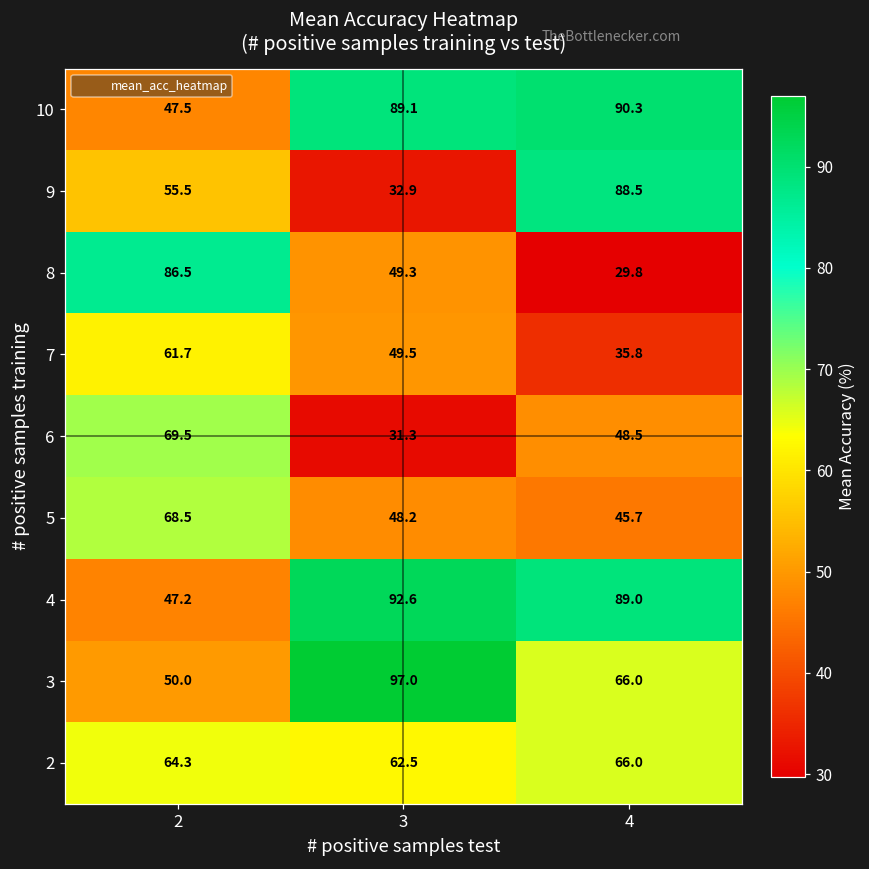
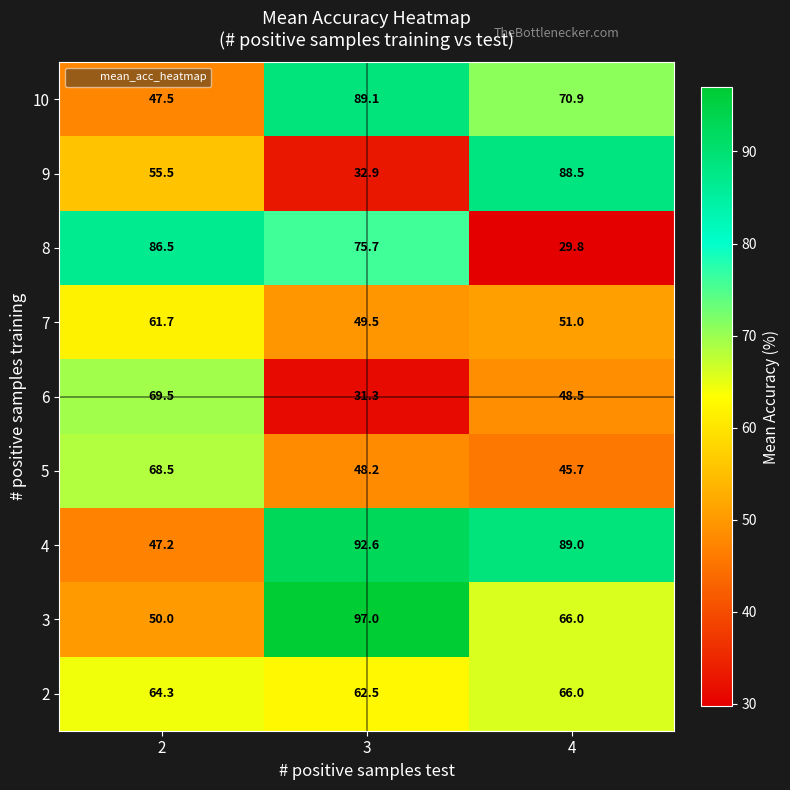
10, 4: 90.3 -> 70.9
8, 3: 49.3 -> 75.7
7, 4: 35.8 -> 51.0
